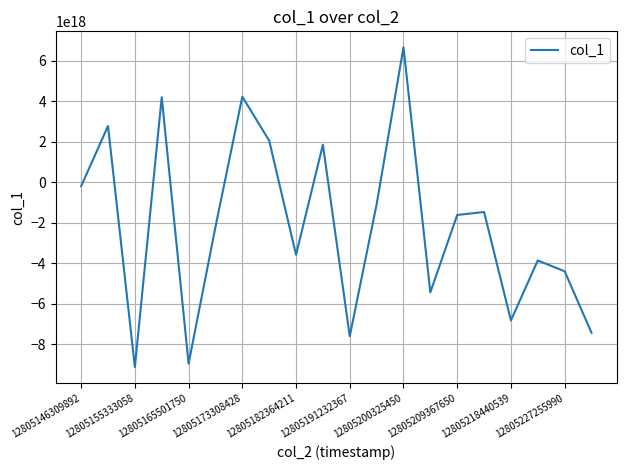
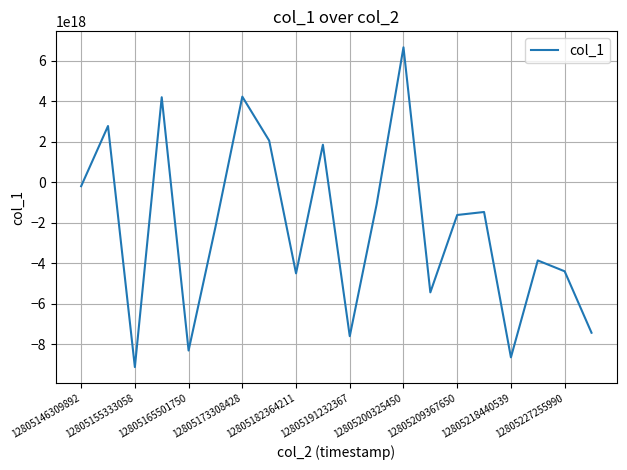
12805165501750: -8900000000000000000 -> -8300000000000000000
12805182364211: -3600000000000000000 -> -4500000000000000000
12805218440539: -6800000000000000000 -> -8600000000000000000
